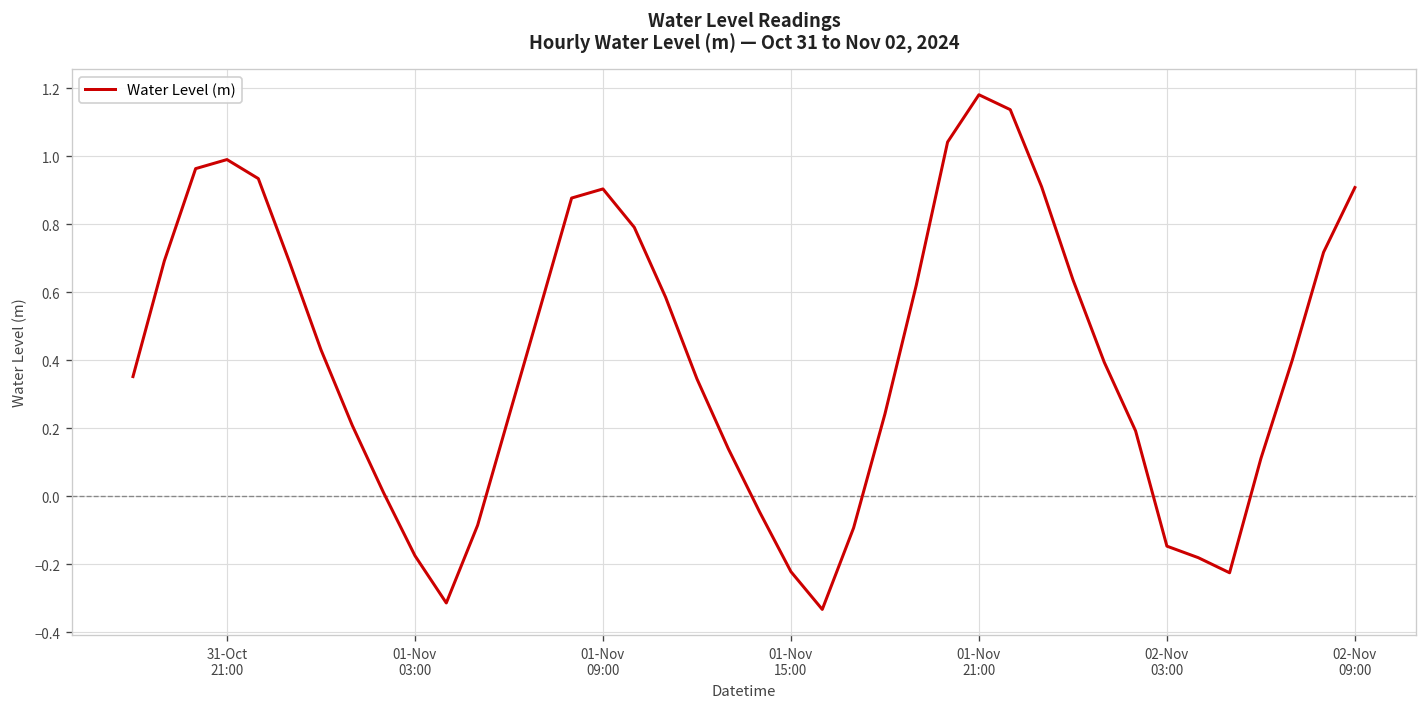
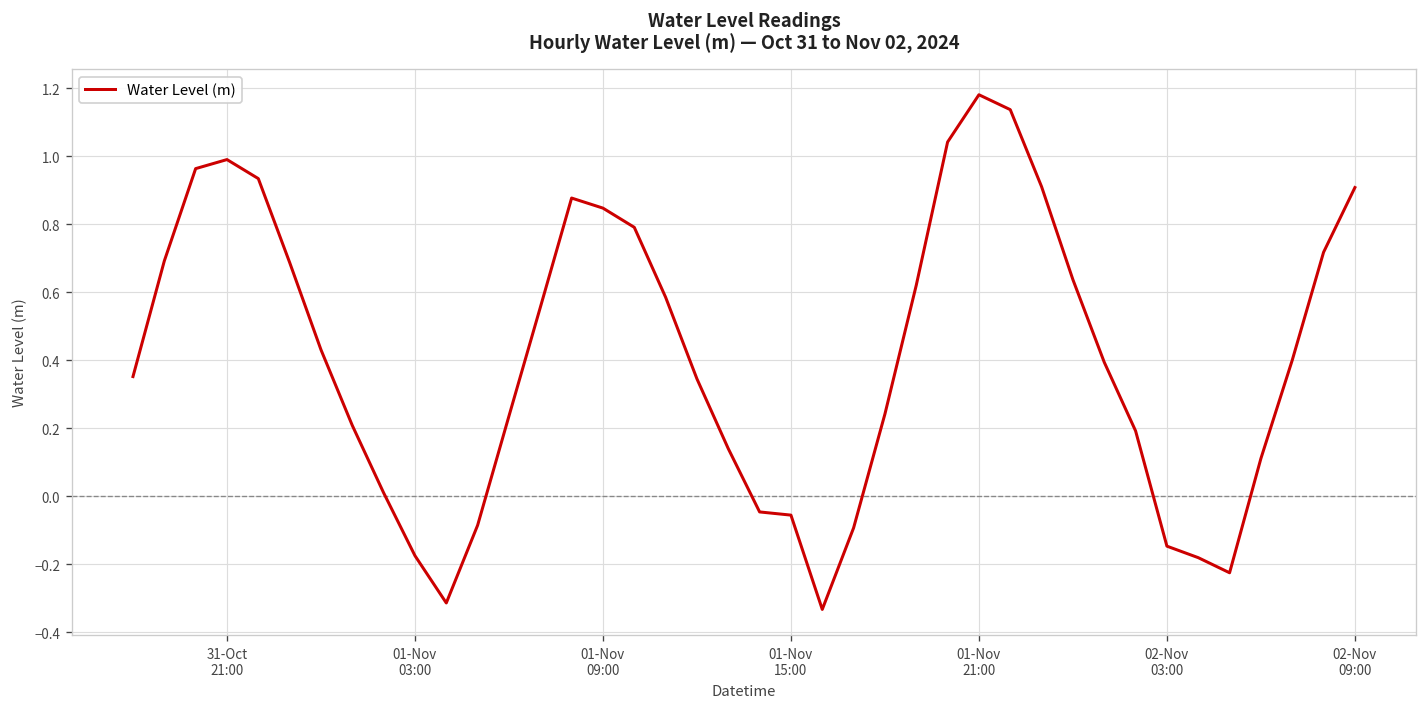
01-Nov 09:00: 0.90 -> 0.85
01-Nov 15:00: -0.22 -> -0.06
